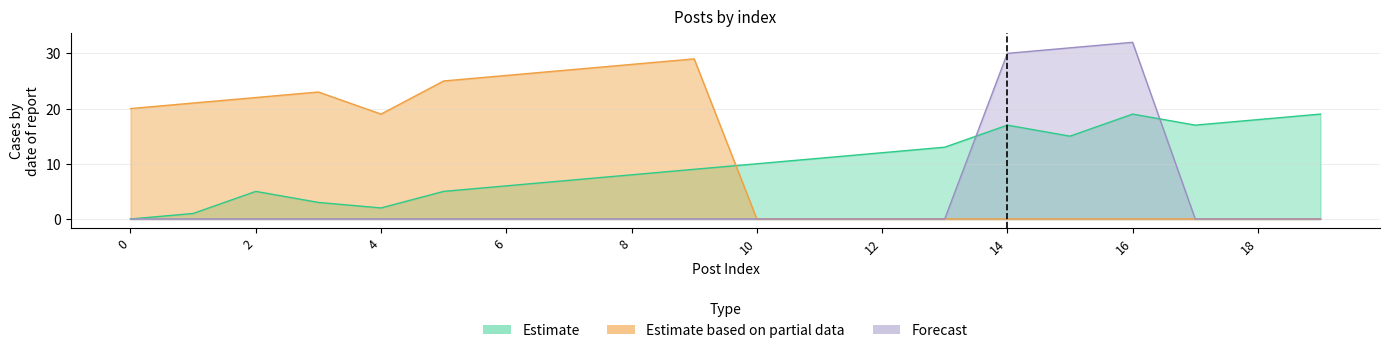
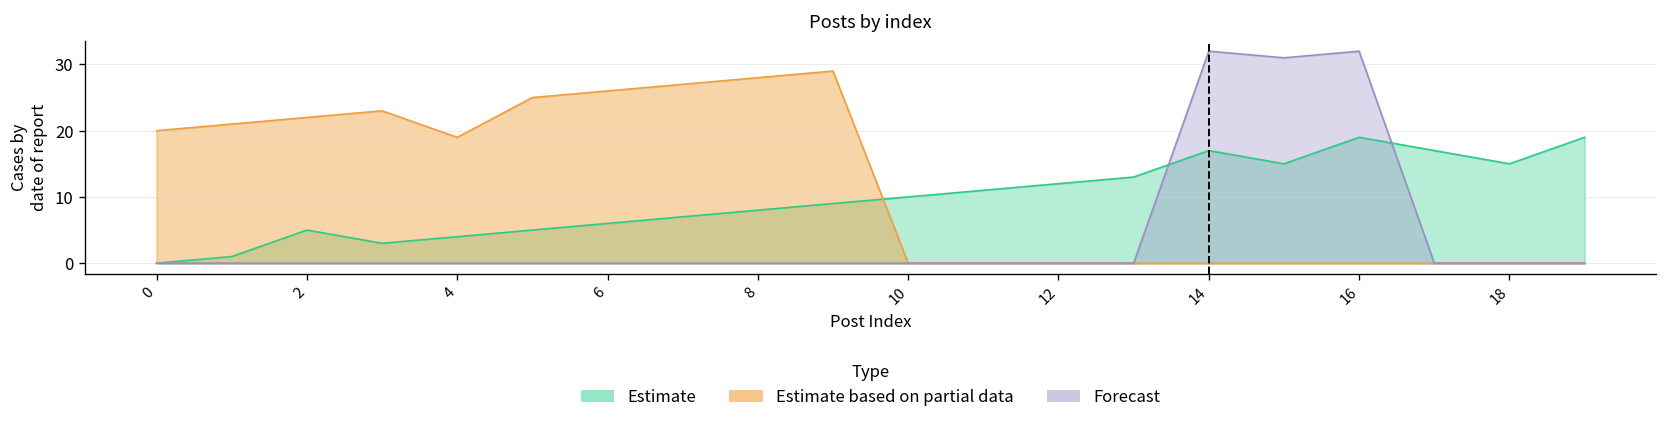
Estimate, 4: 2 -> 4
Forecast, 14: 30 -> 32
Estimate, 18: 18 -> 15
